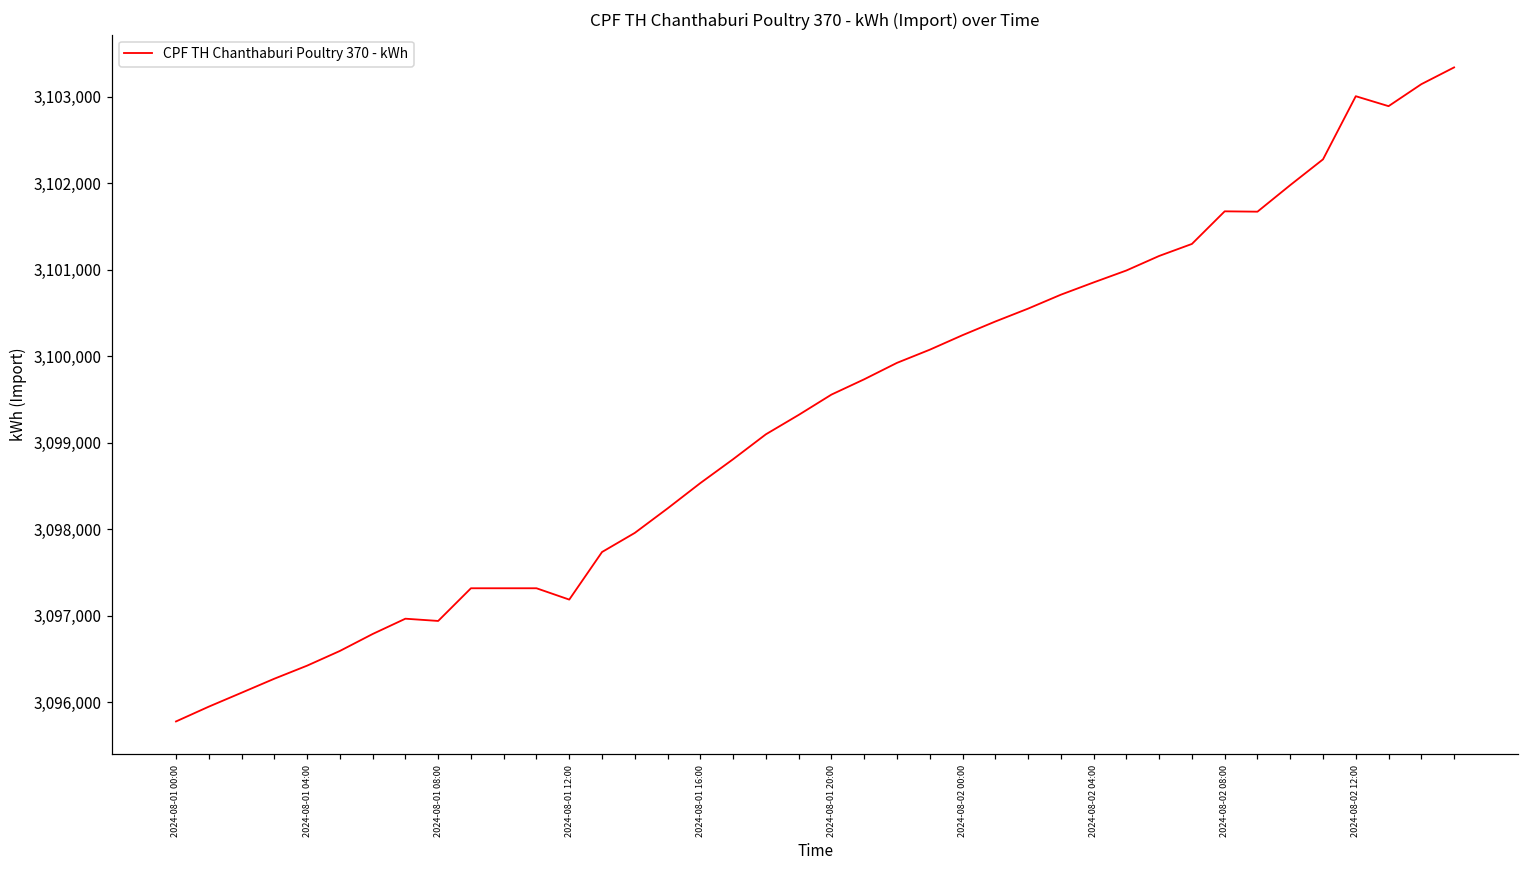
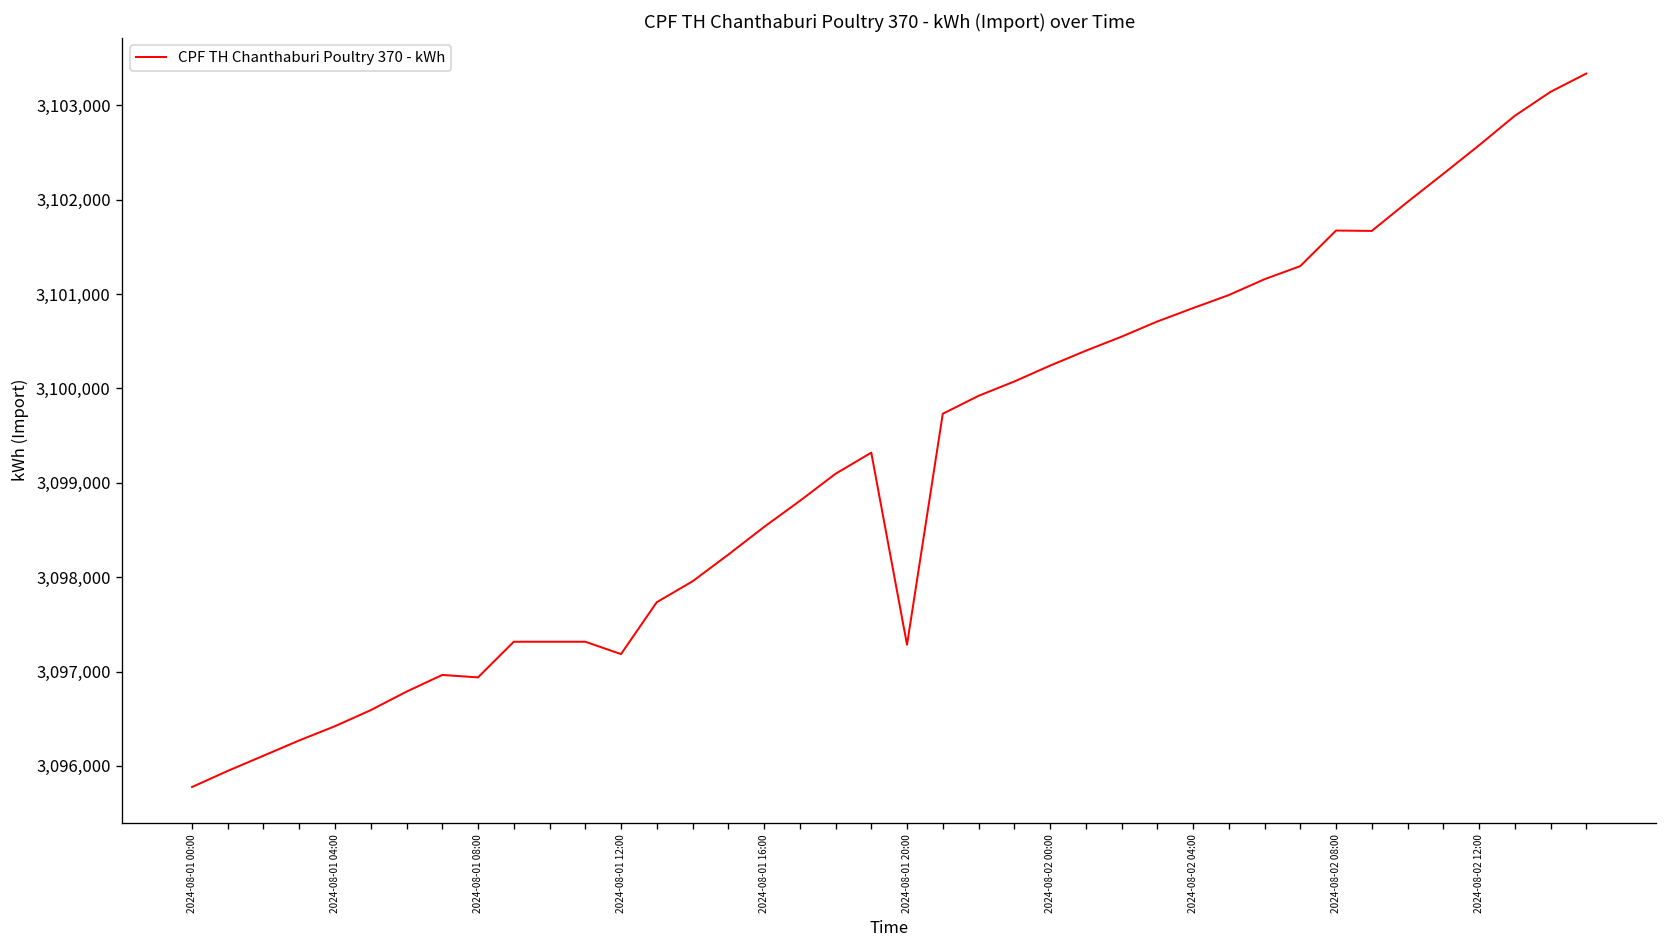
2024-08-01 20:00: 3,099,600 -> 3,097,300
2024-08-02 12:00: 3,103,000 -> 3,102,600
